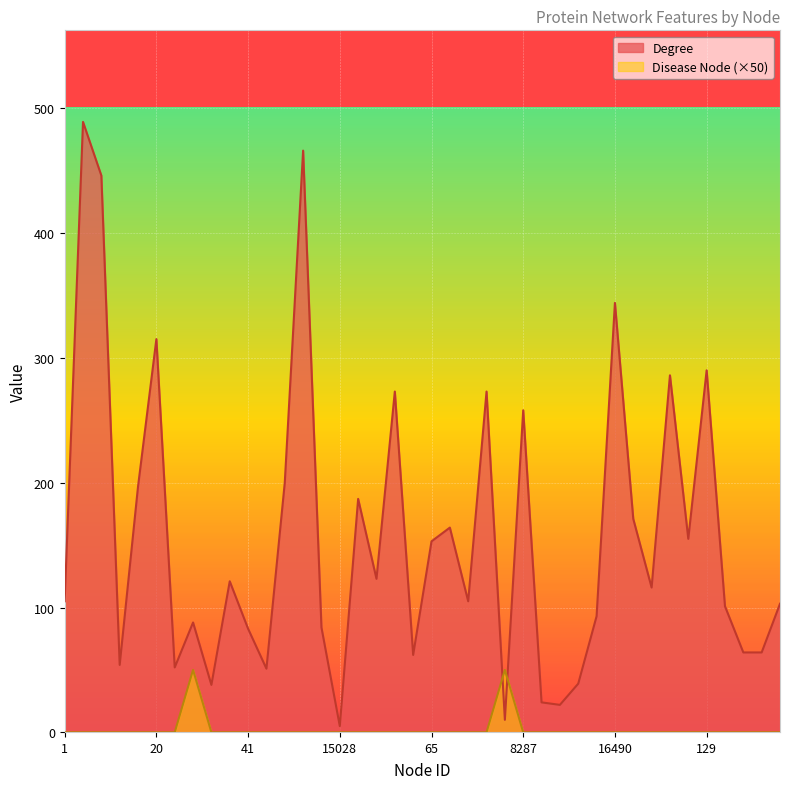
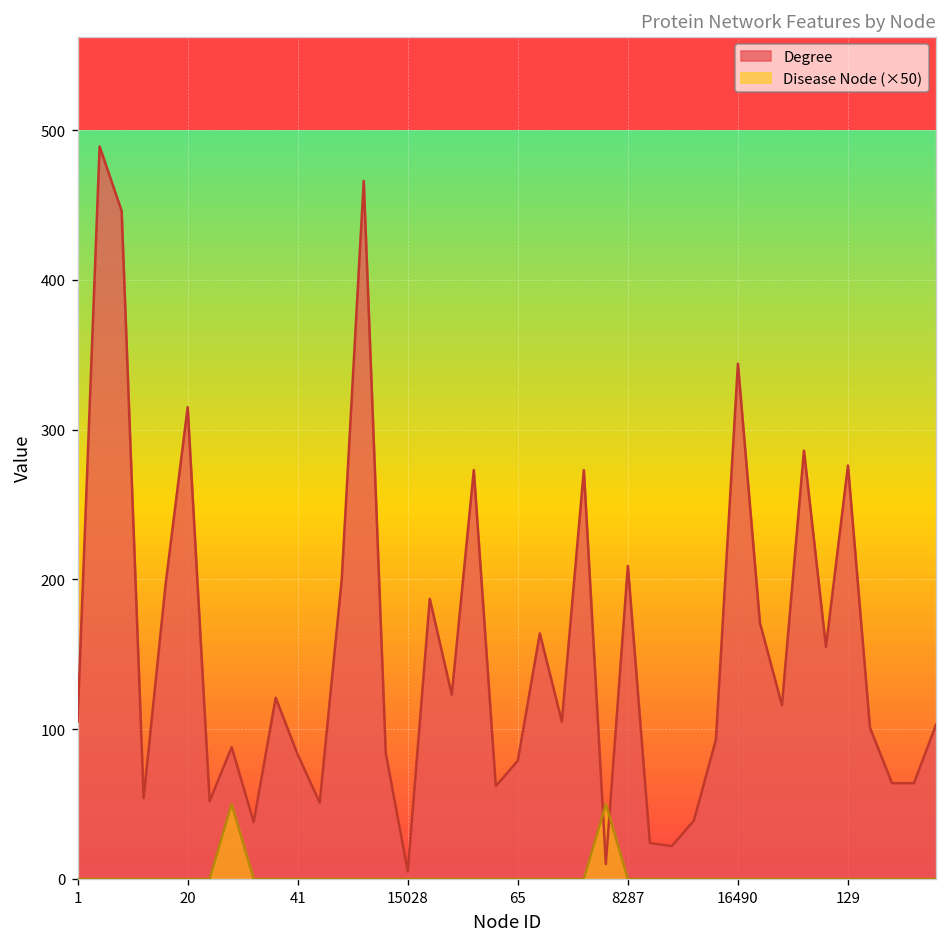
Degree, 65: 153 -> 79
Degree, 8287: 258 -> 209
Degree, 129: 290 -> 276
